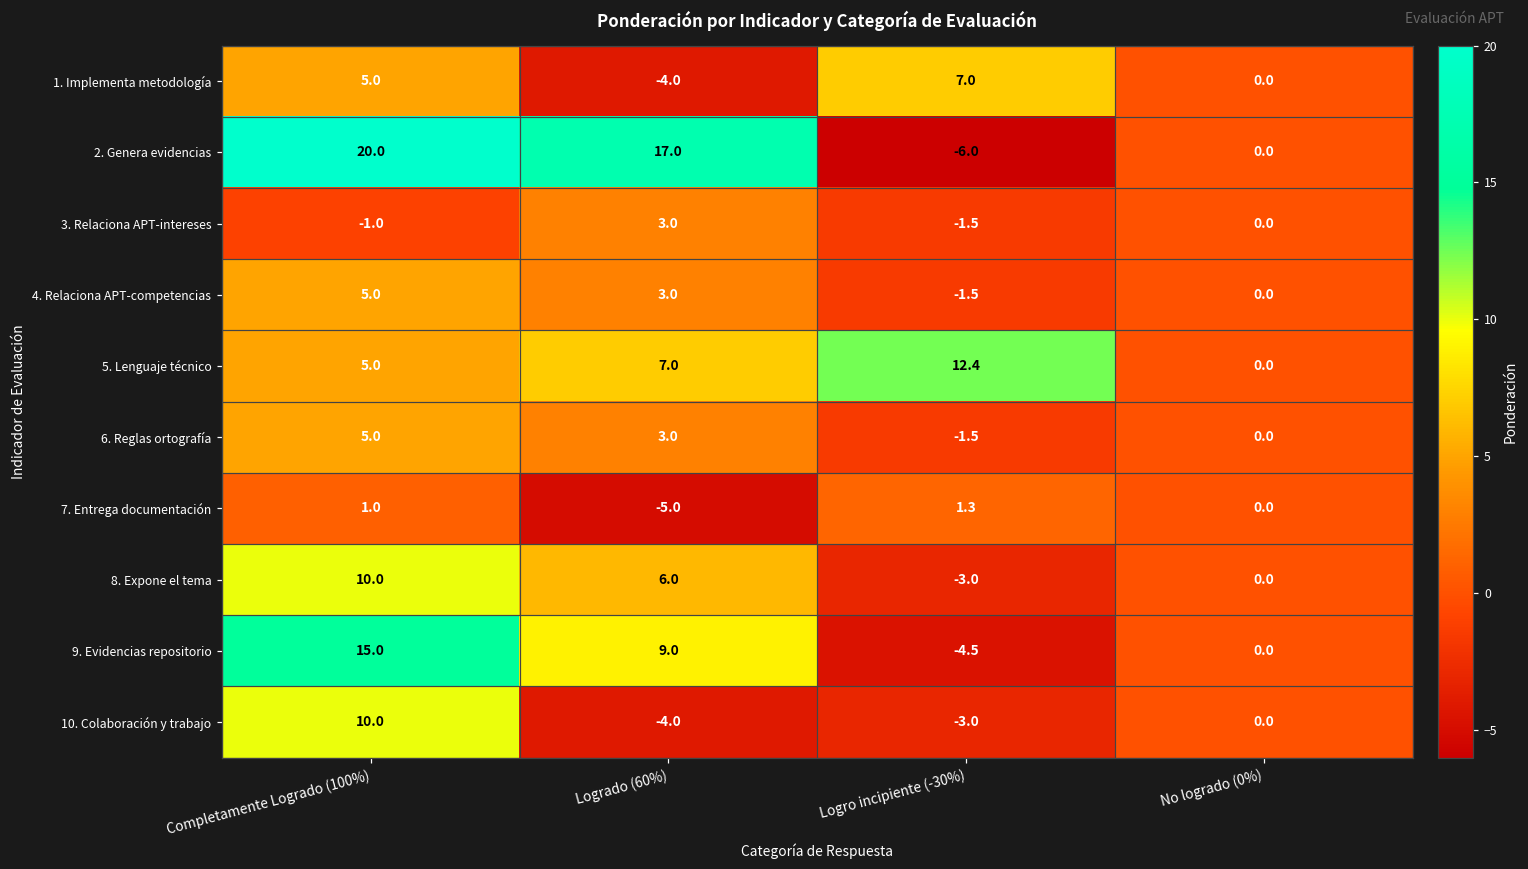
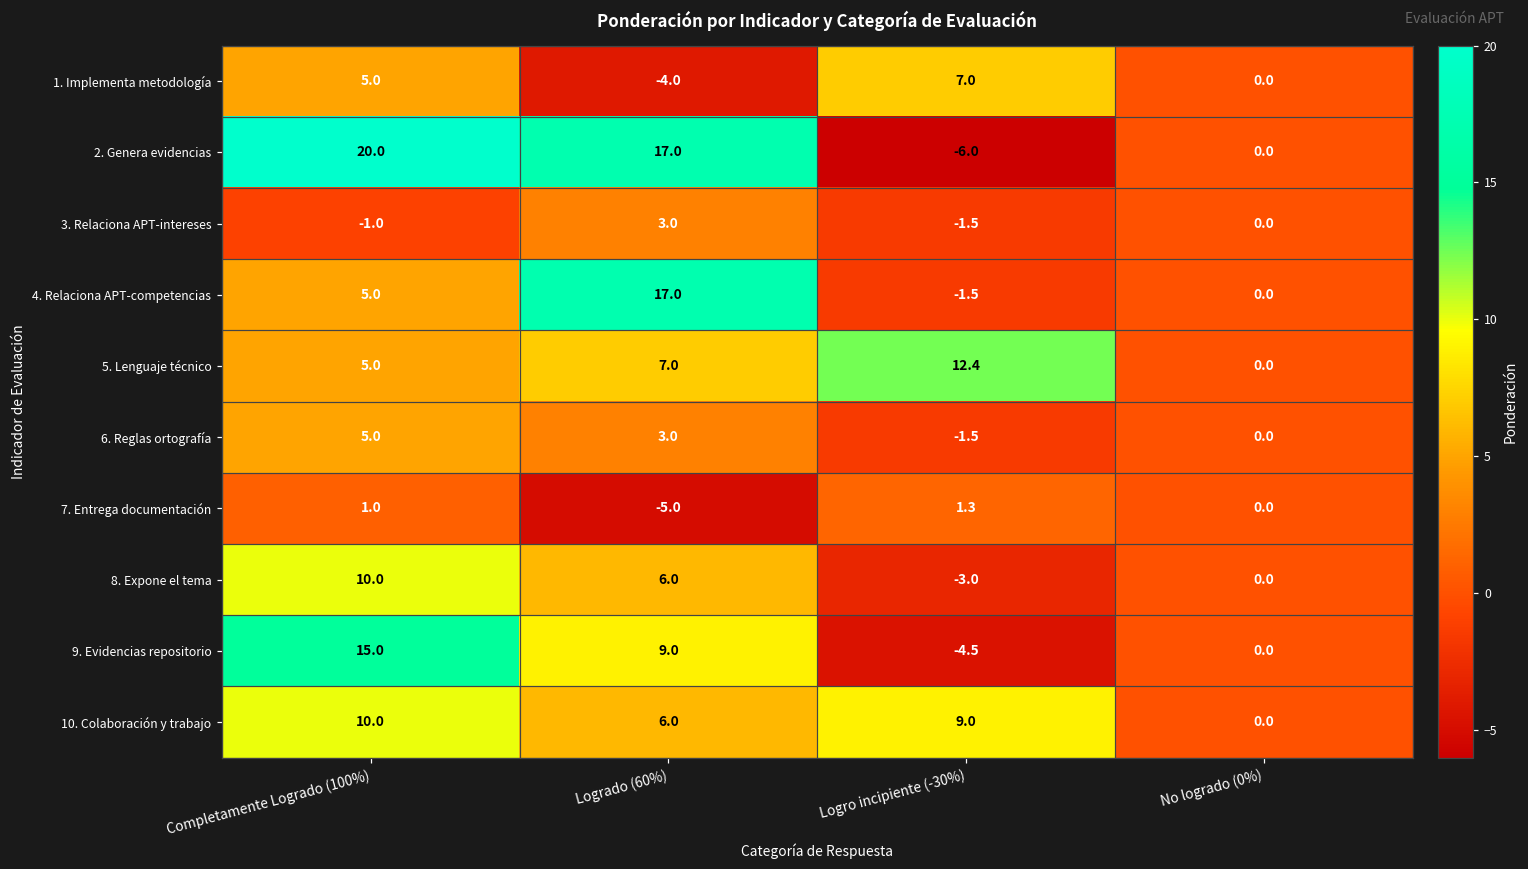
4. Relaciona APT-competencias, Logrado (60%): 3.0 -> 17.0
10. Colaboración y trabajo, Logrado (60%): -4.0 -> 6.0
10. Colaboración y trabajo, Logro incipiente (-30%): -3.0 -> 9.0
